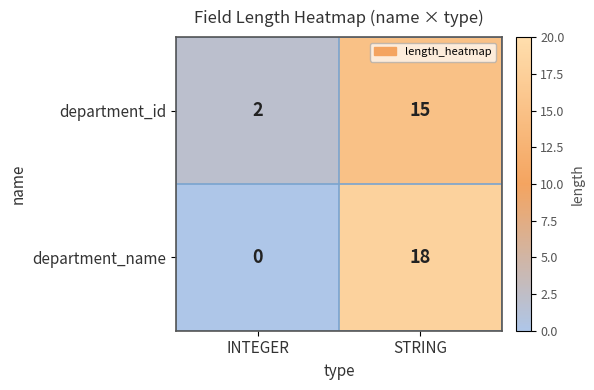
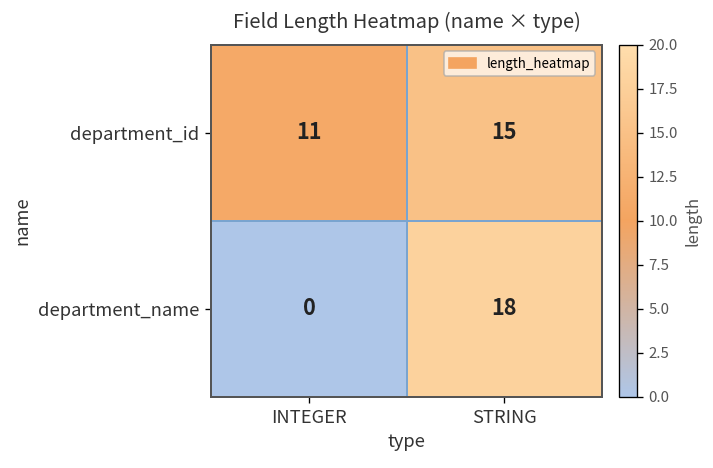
department_id, INTEGER: 2 -> 11
